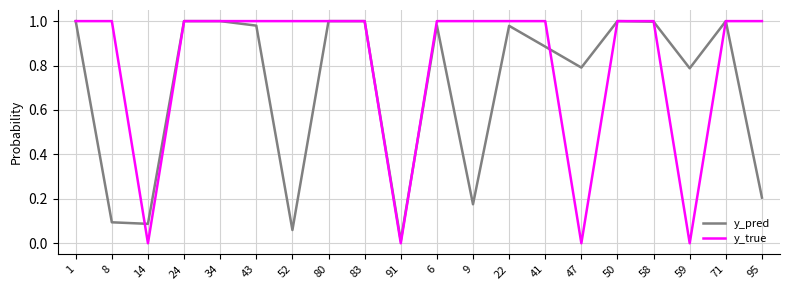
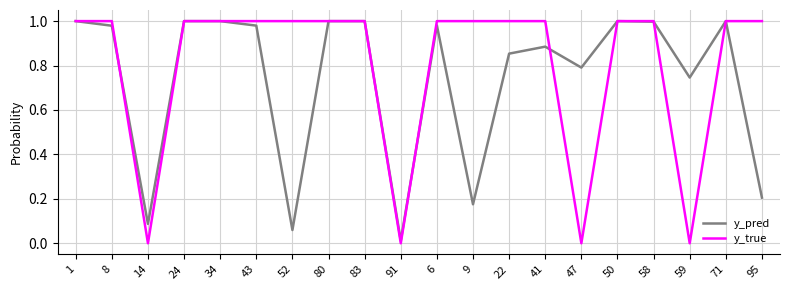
y_pred, 8: 0.09 -> 0.98
y_pred, 22: 0.98 -> 0.85
y_pred, 59: 0.79 -> 0.75
